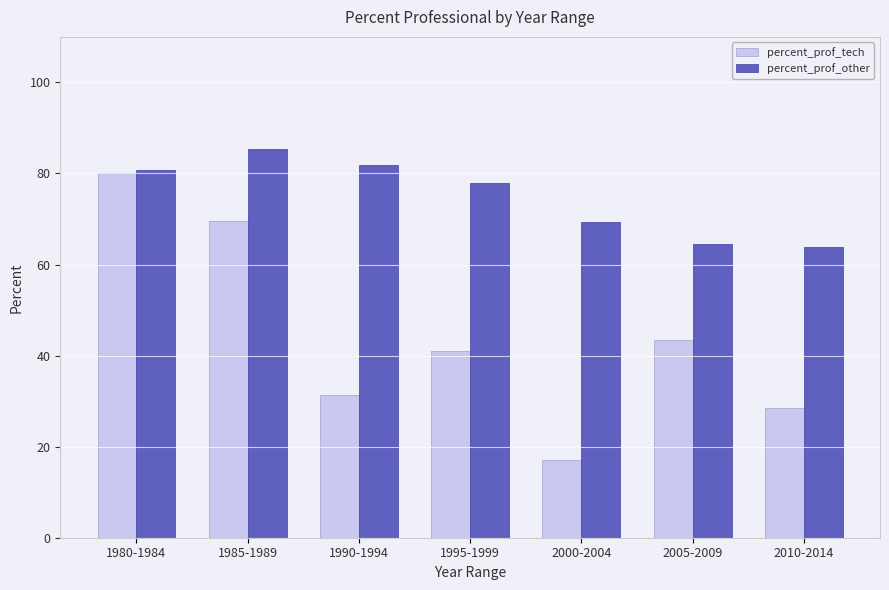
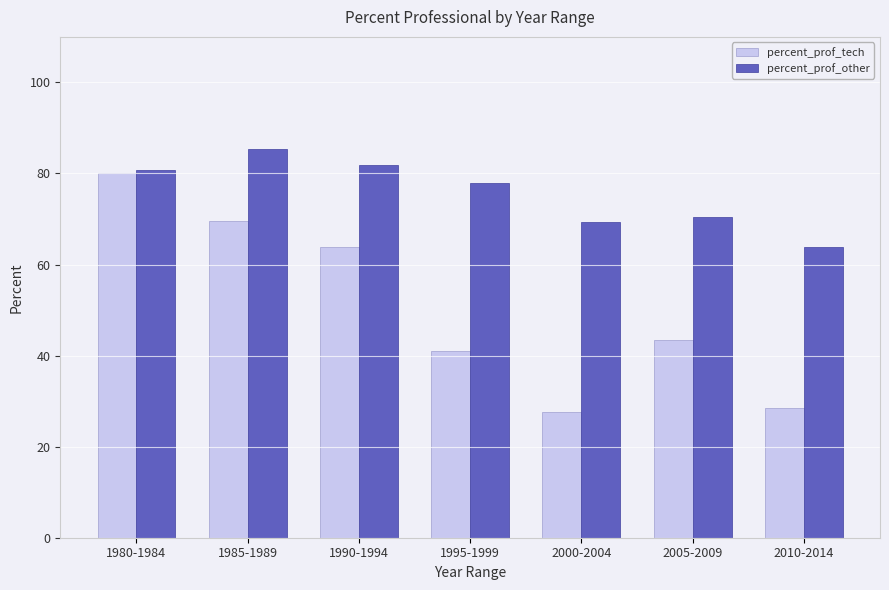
percent_prof_tech, 1990-1994: 31 -> 64
percent_prof_tech, 2000-2004: 17 -> 28
percent_prof_other, 2005-2009: 65 -> 70
